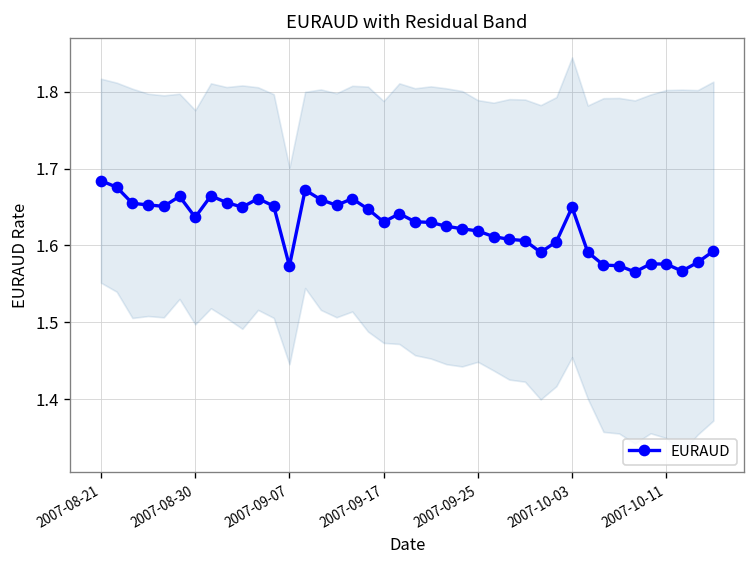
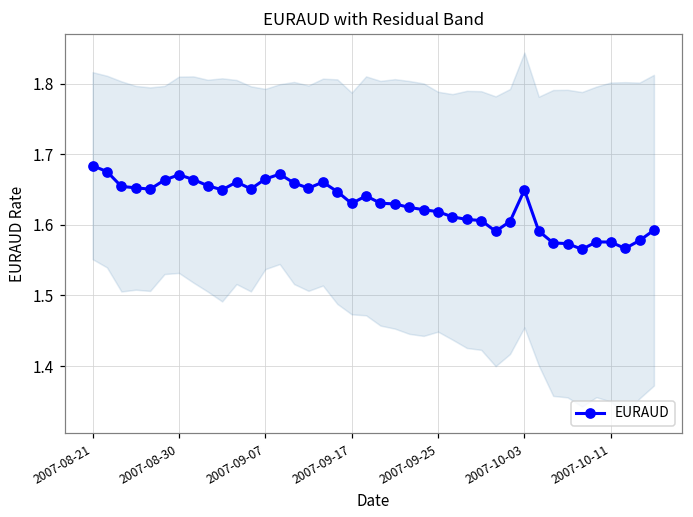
EURAUD, 2007-08-30: 1.64 -> 1.67
EURAUD, 2007-09-07: 1.57 -> 1.67
